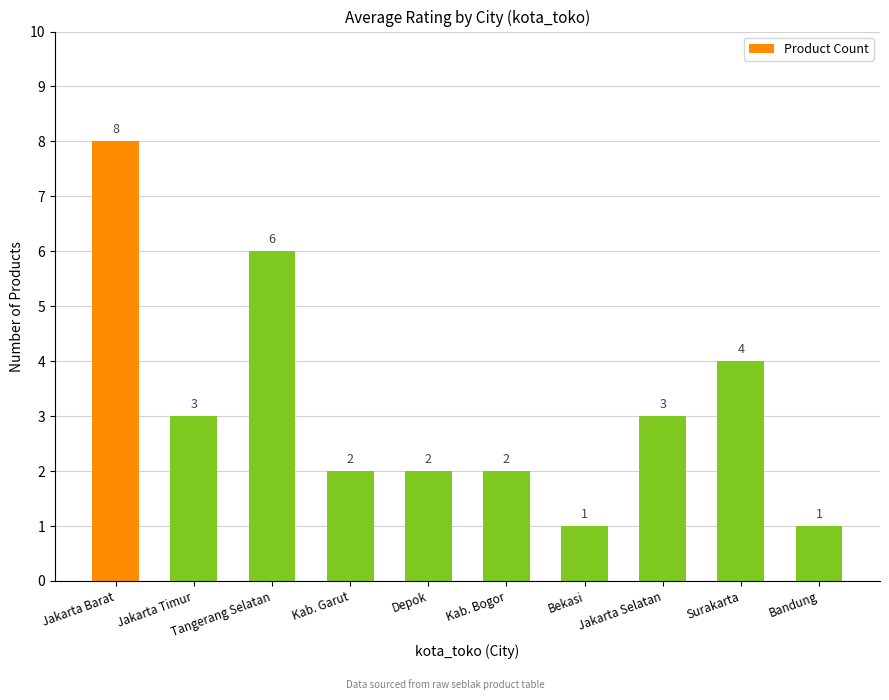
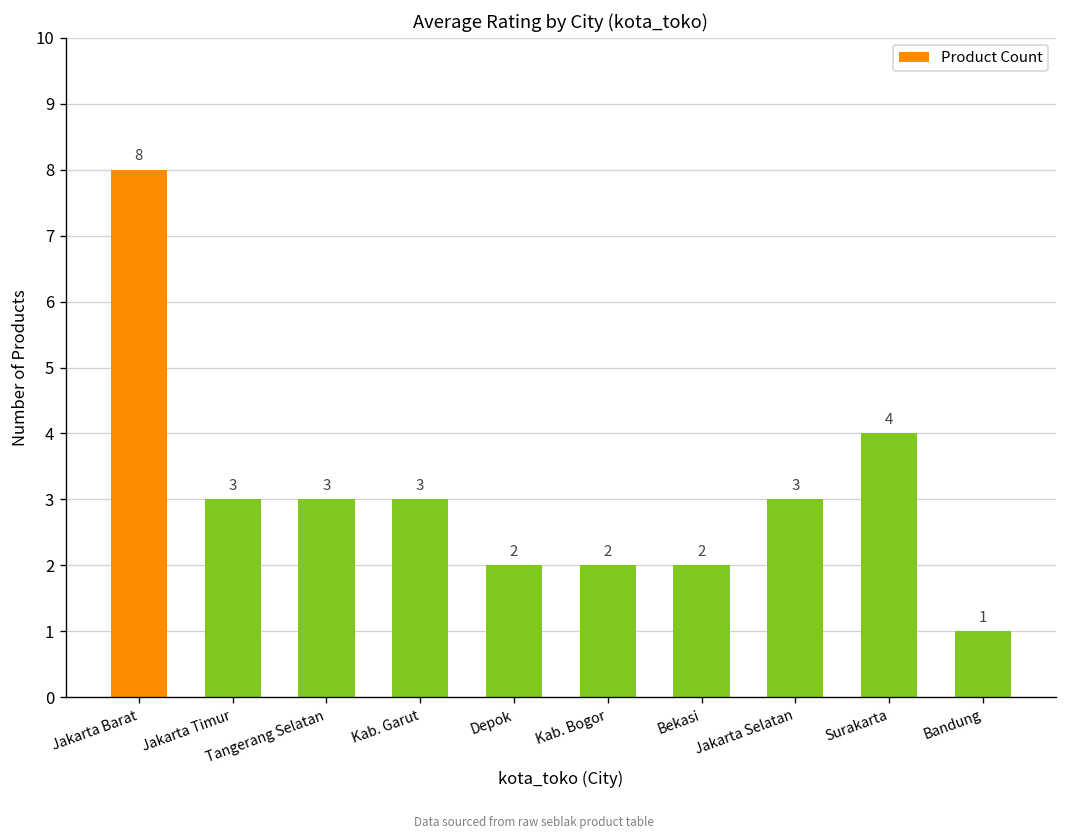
Tangerang Selatan: 6 -> 3
Kab. Garut: 2 -> 3
Bekasi: 1 -> 2
